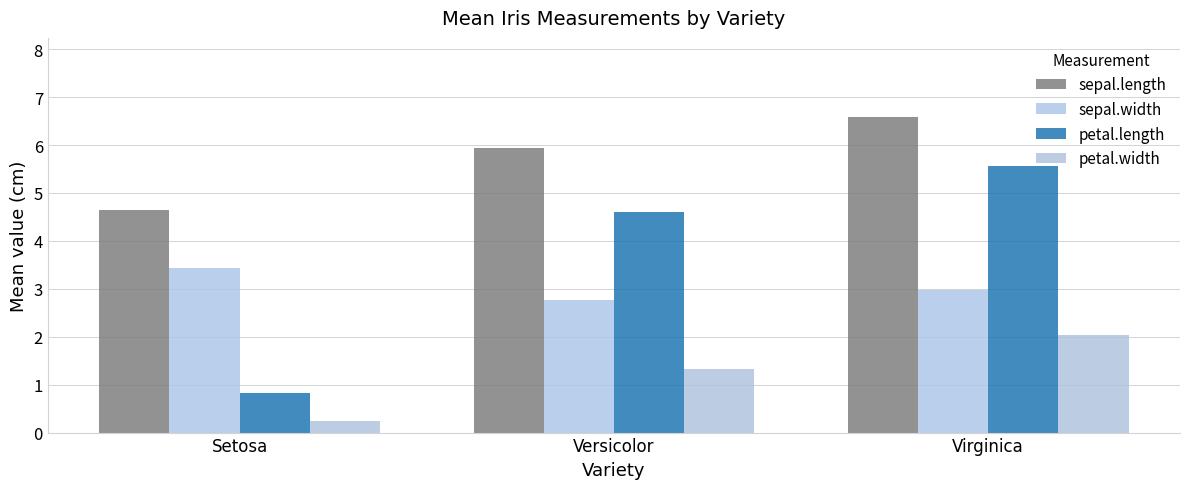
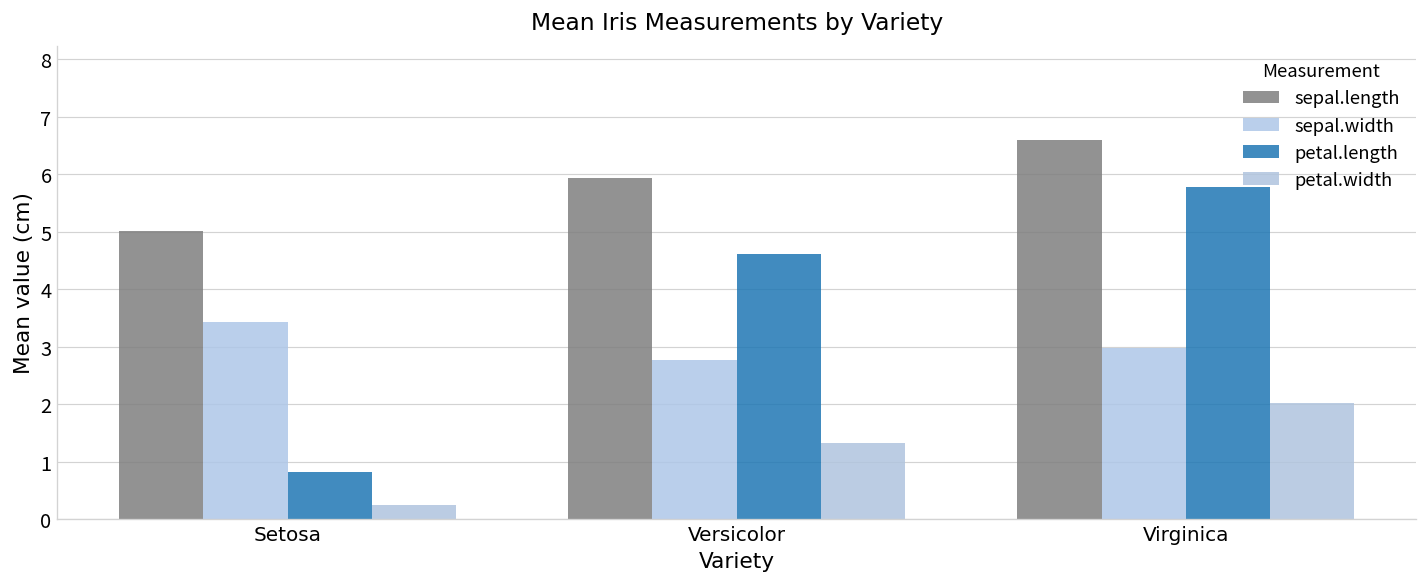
sepal.length, Setosa: 4.6 -> 5.0
petal.length, Virginica: 5.6 -> 5.8
